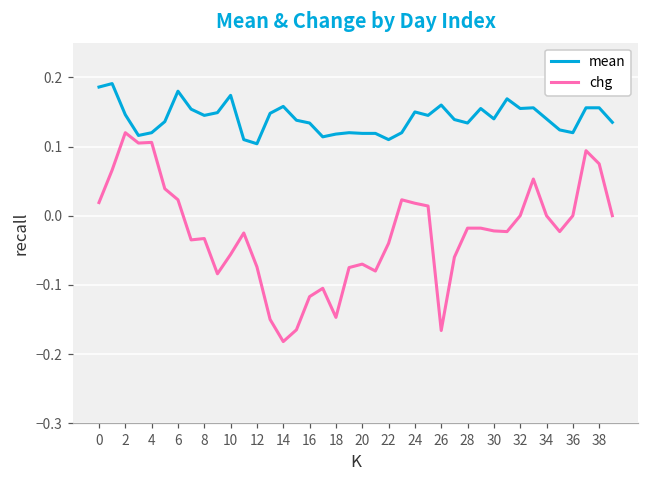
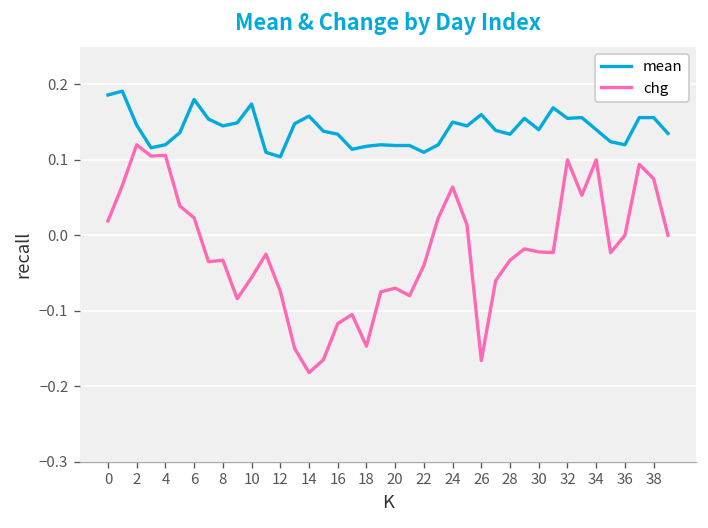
chg, 24: 0.02 -> 0.06
chg, 28: -0.02 -> -0.03
chg, 32: 0.0 -> 0.1
chg, 34: 0.0 -> 0.1
